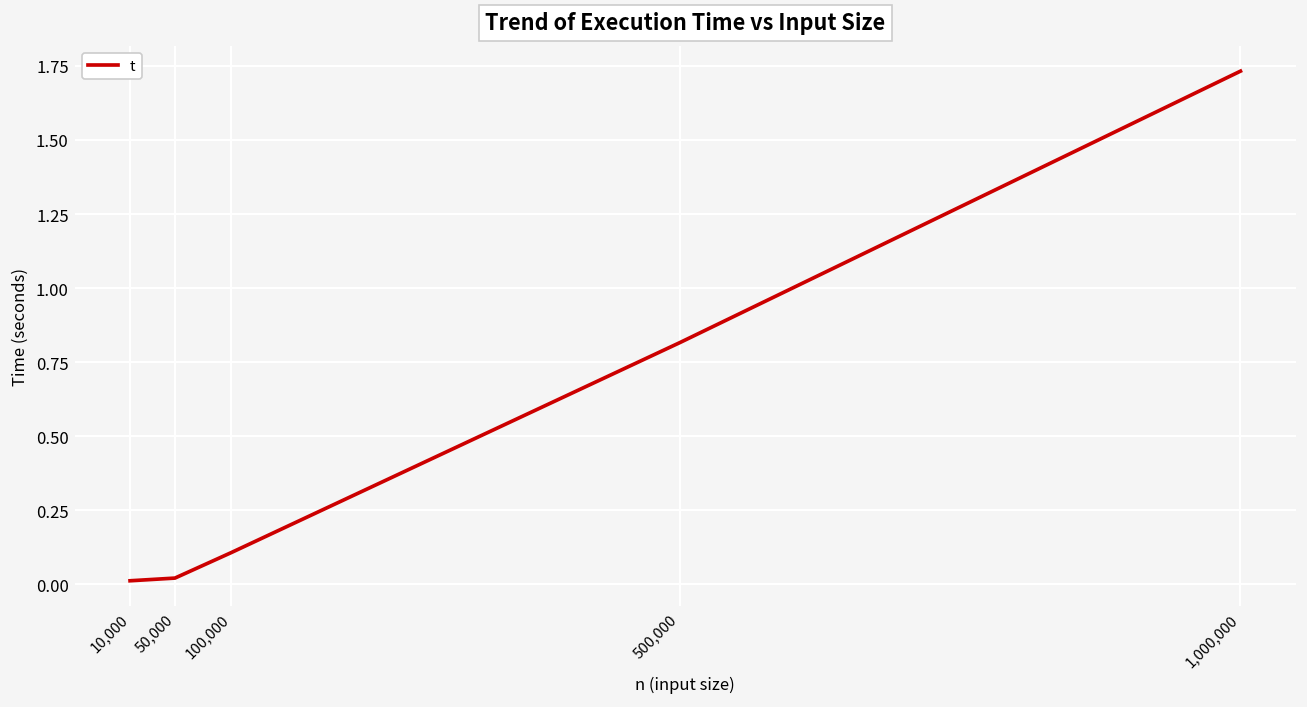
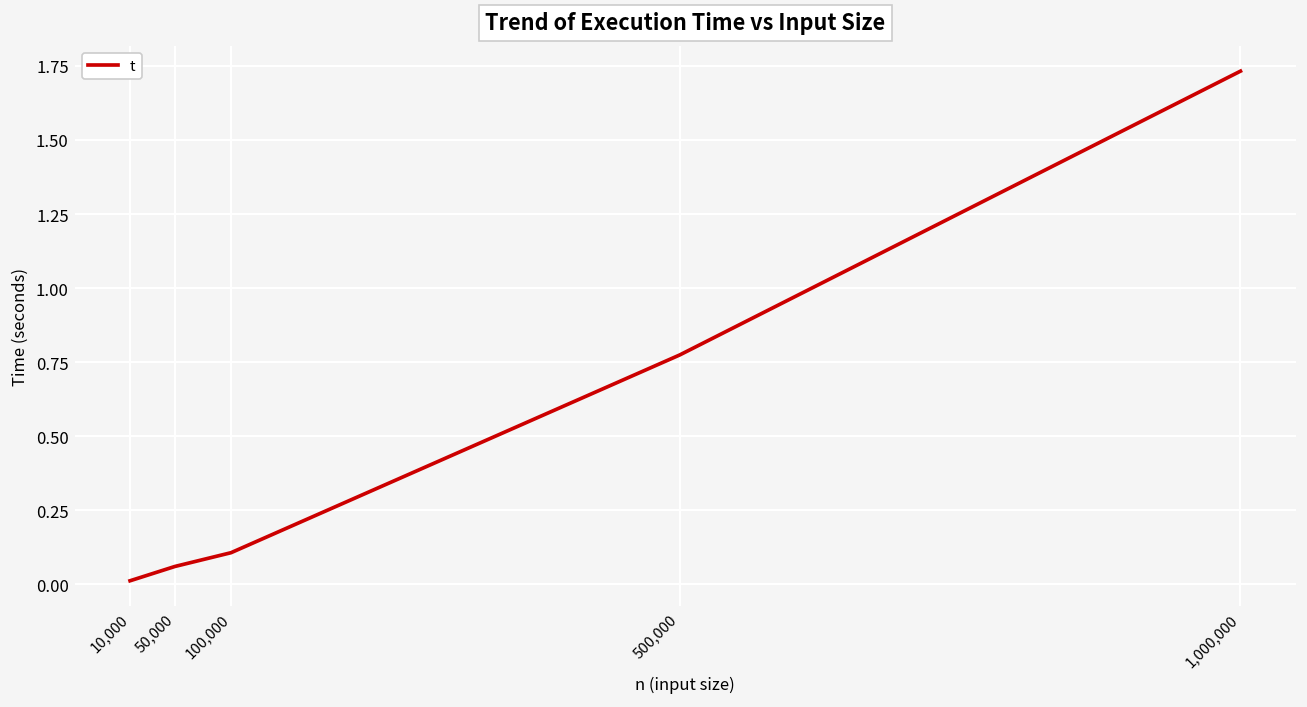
50,000: 0.02 -> 0.06
500,000: 0.82 -> 0.77
